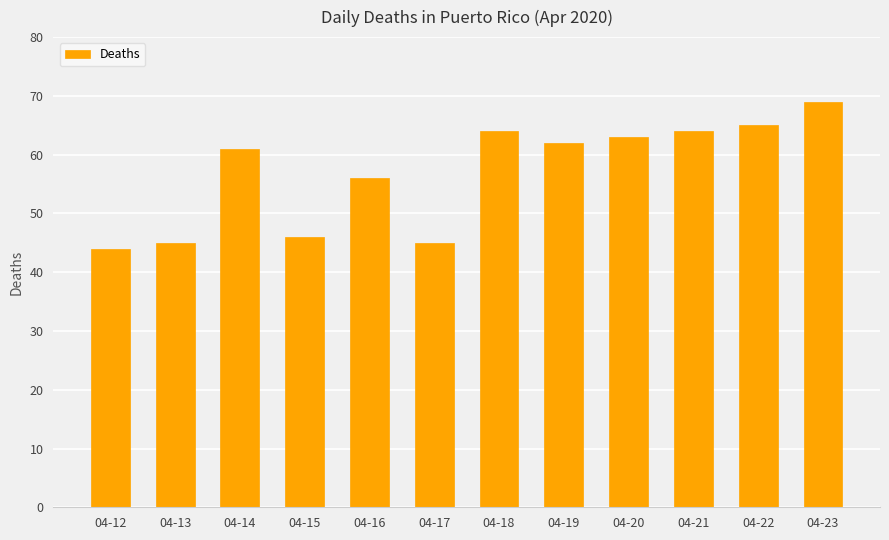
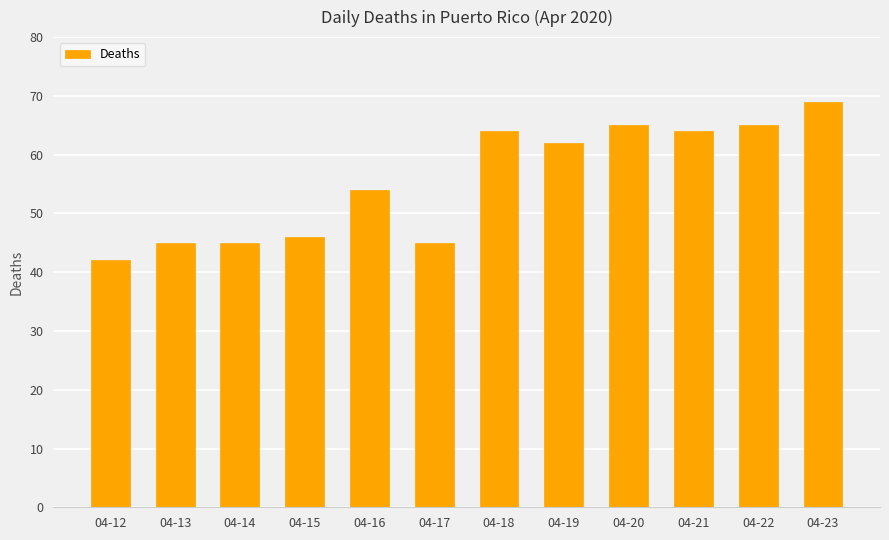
04-12: 44 -> 42
04-14: 61 -> 45
04-16: 56 -> 54
04-20: 63 -> 65
